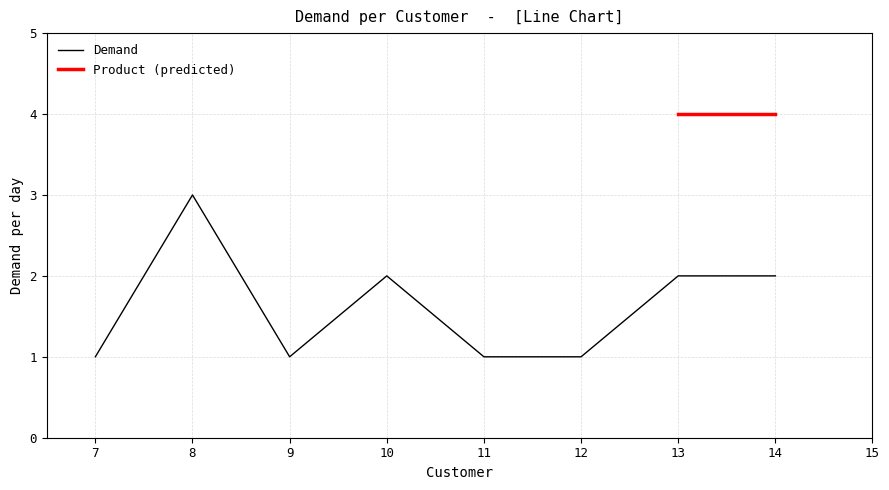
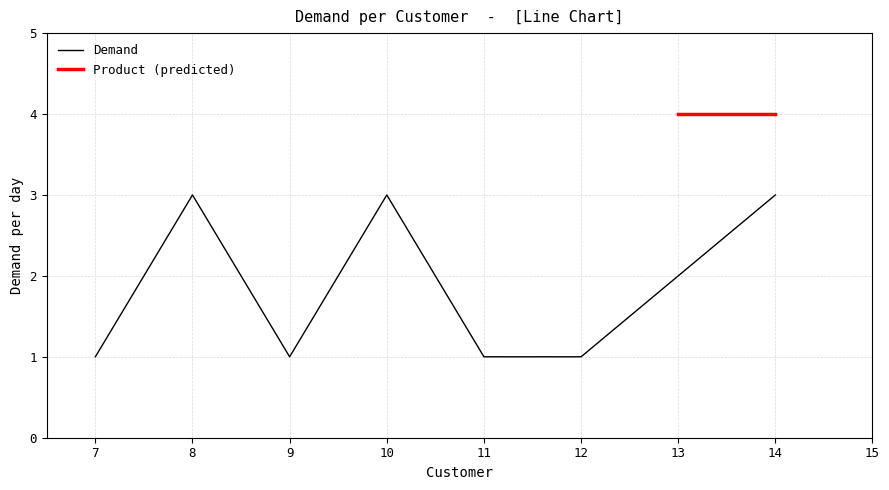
Demand, 10: 2 -> 3
Demand, 14: 2 -> 3
